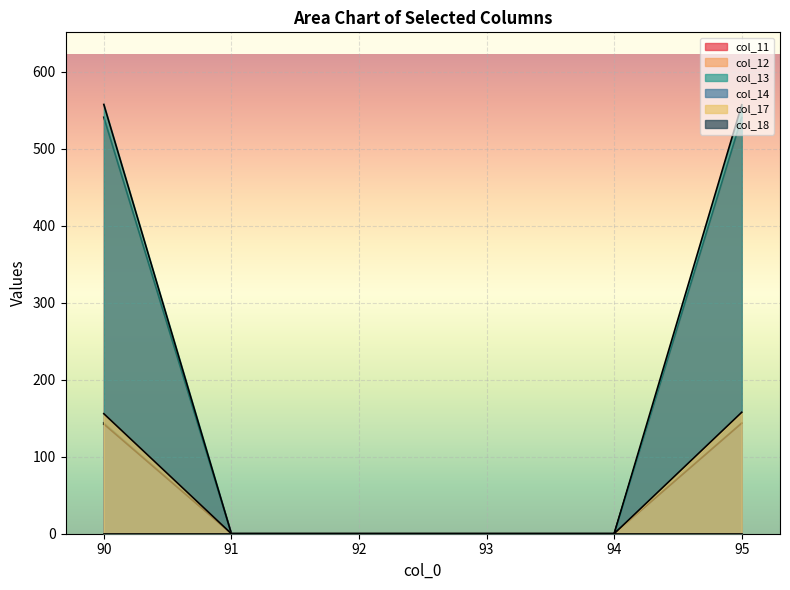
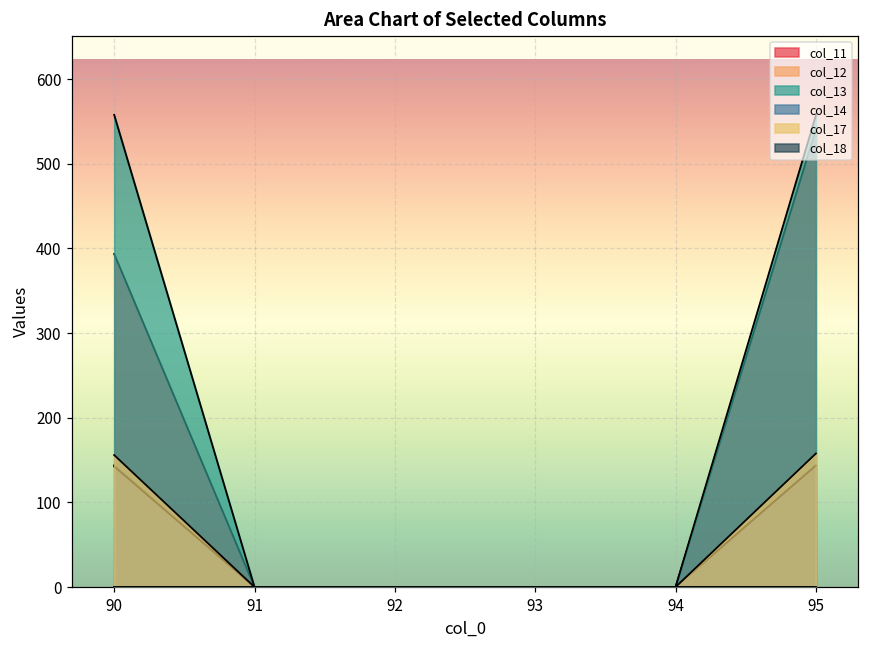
col_11, 90: 540 -> 390
